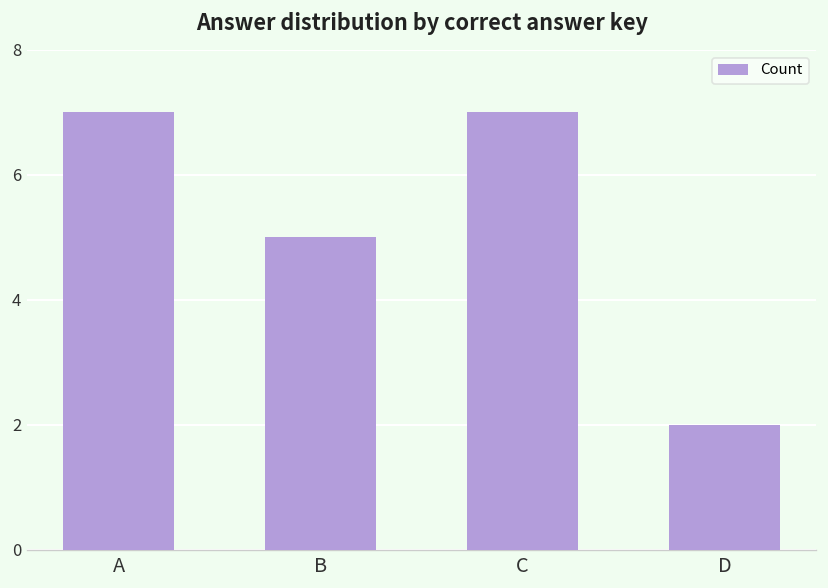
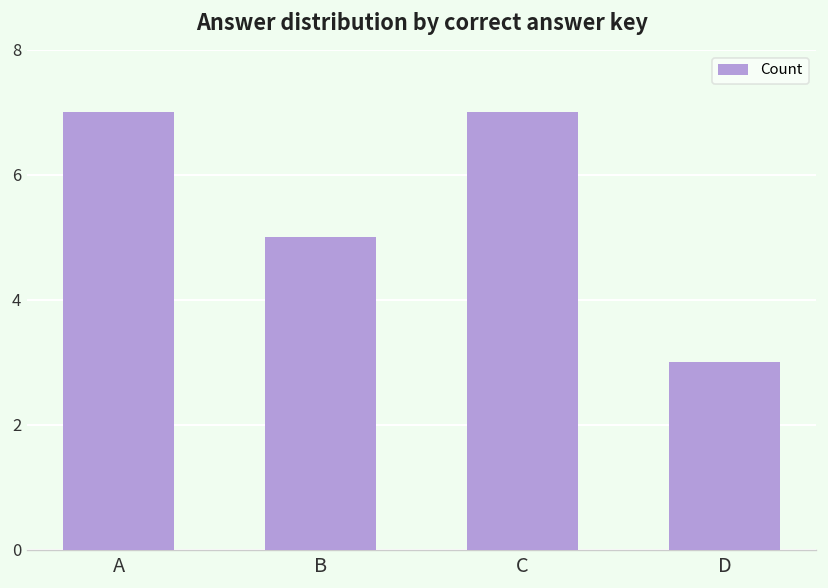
D: 2 -> 3
